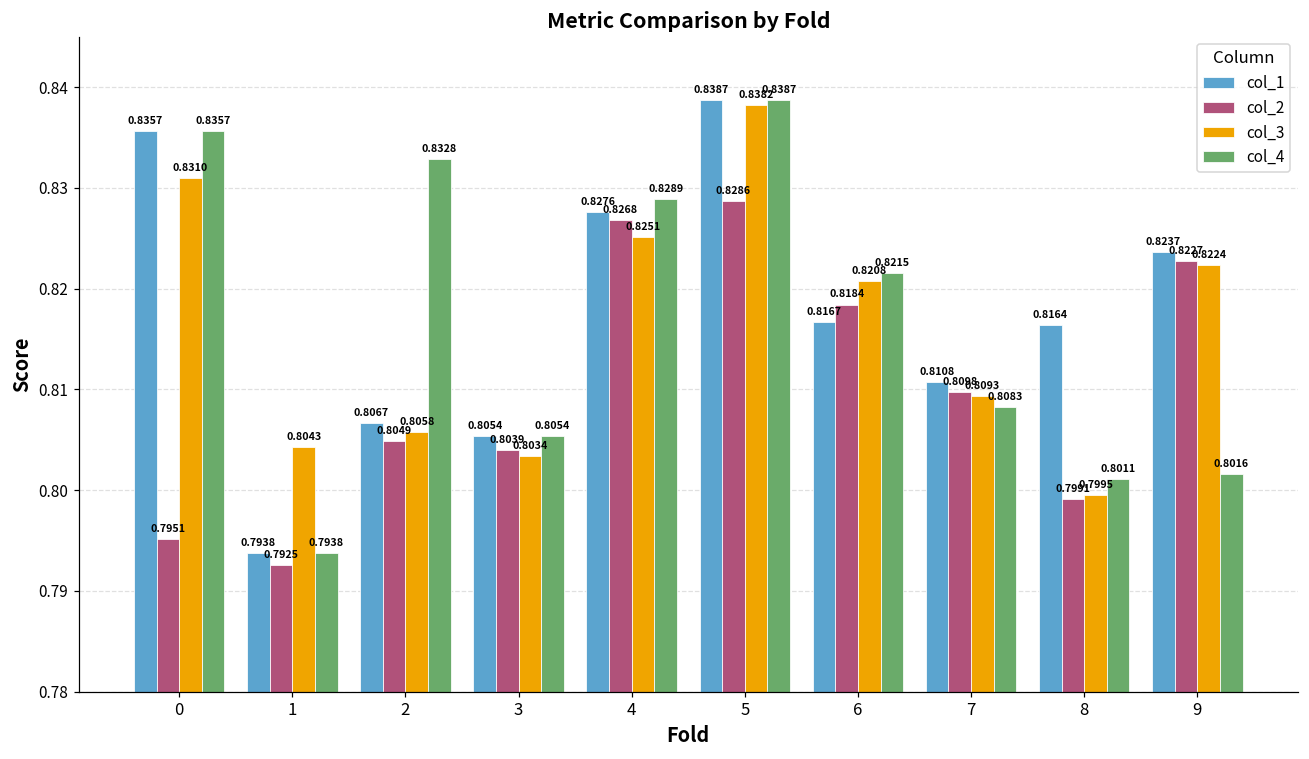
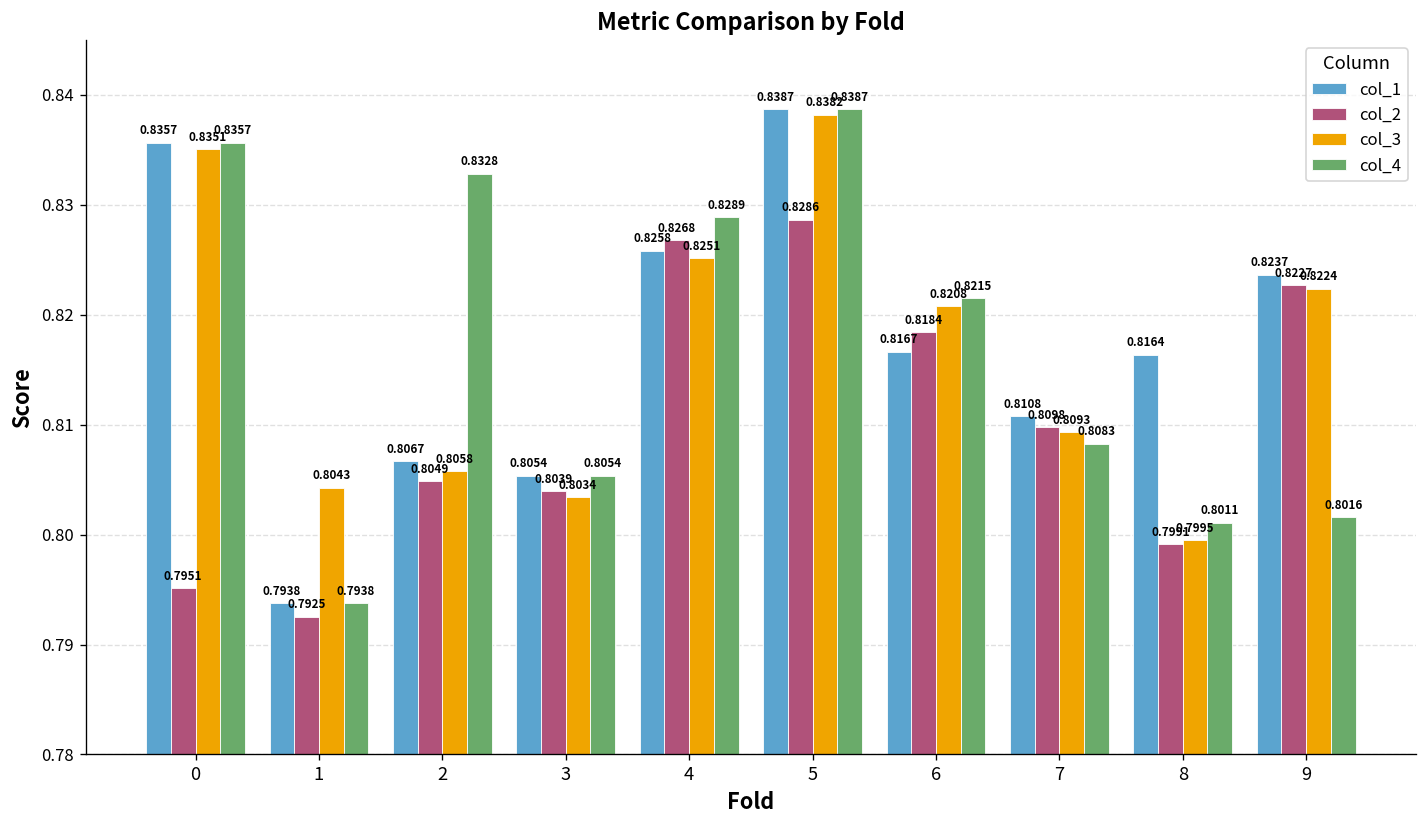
col_3, 0: 0.8310 -> 0.8351
col_1, 4: 0.8276 -> 0.8258
